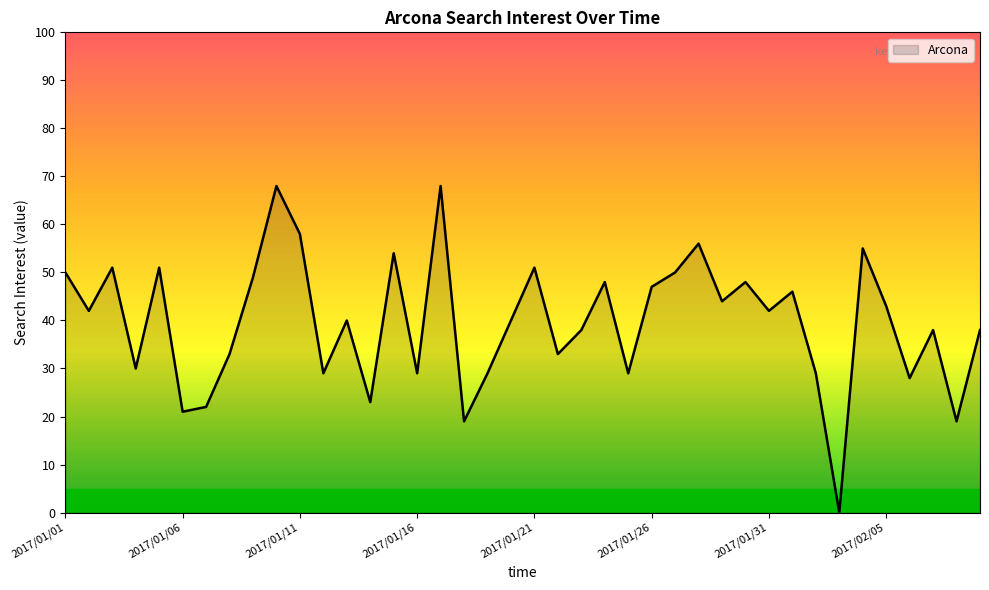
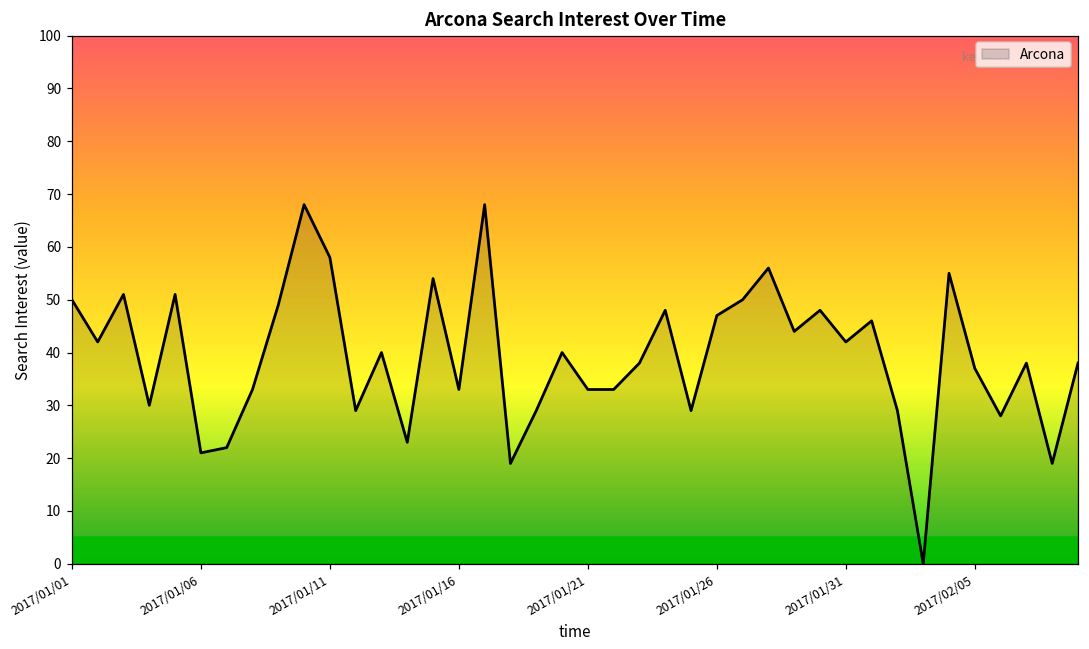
2017/01/16: 29 -> 33
2017/01/21: 51 -> 33
2017/02/05: 43 -> 37
